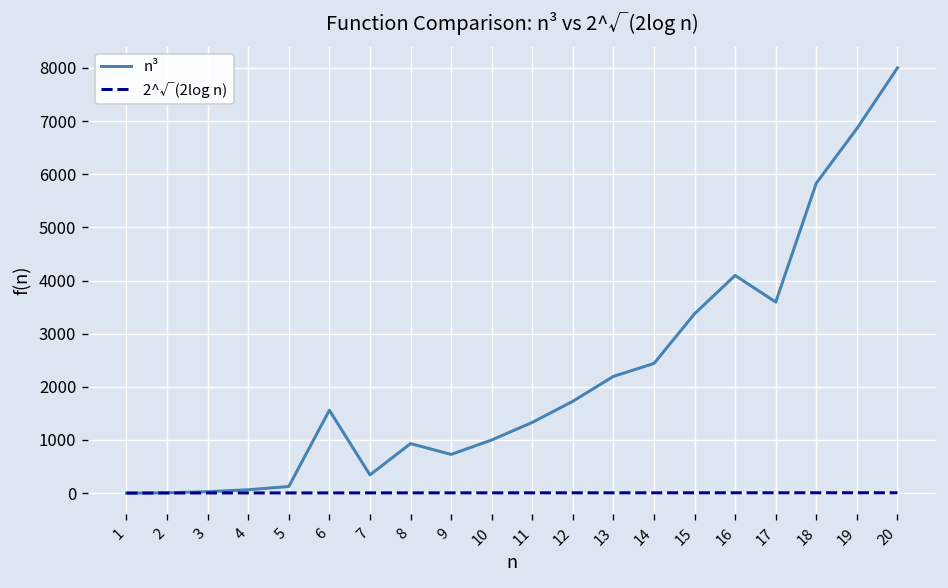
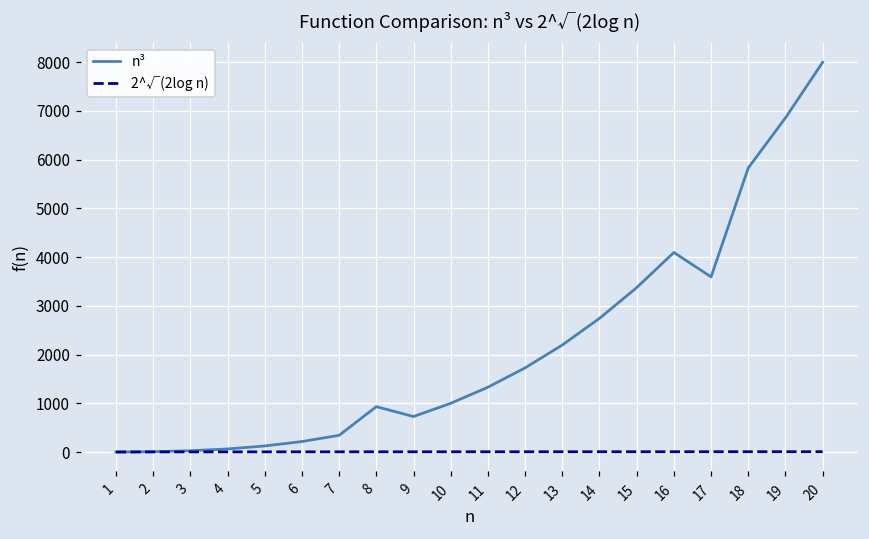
n³, 6: 1600 -> 200
n³, 14: 2400 -> 2700
